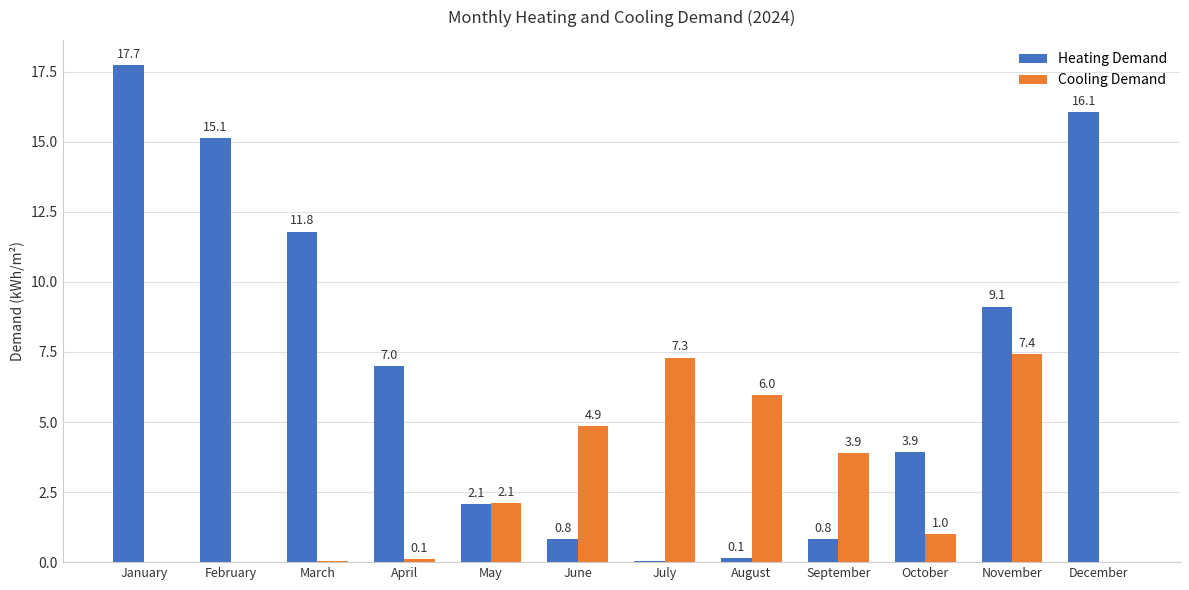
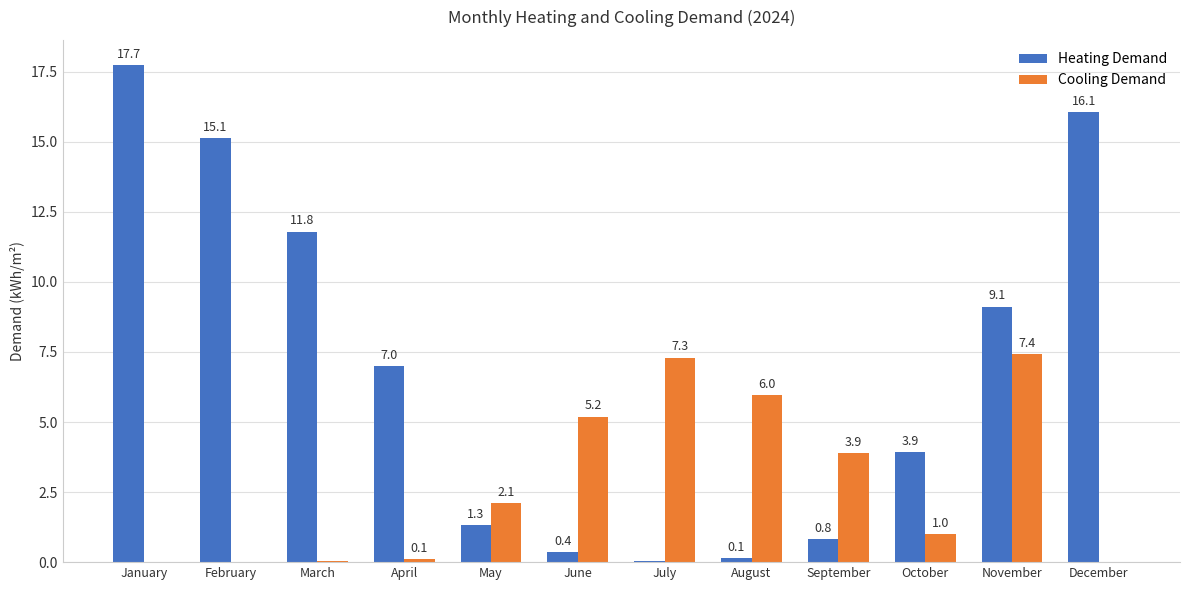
Heating Demand, May: 2.1 -> 1.3
Heating Demand, June: 0.8 -> 0.4
Cooling Demand, June: 4.9 -> 5.2
